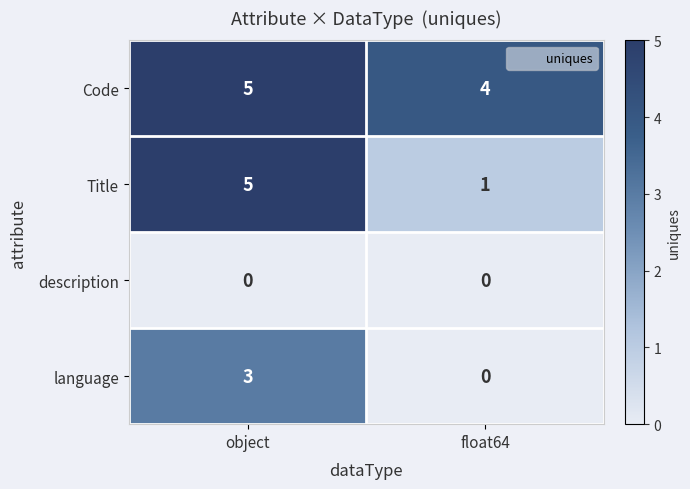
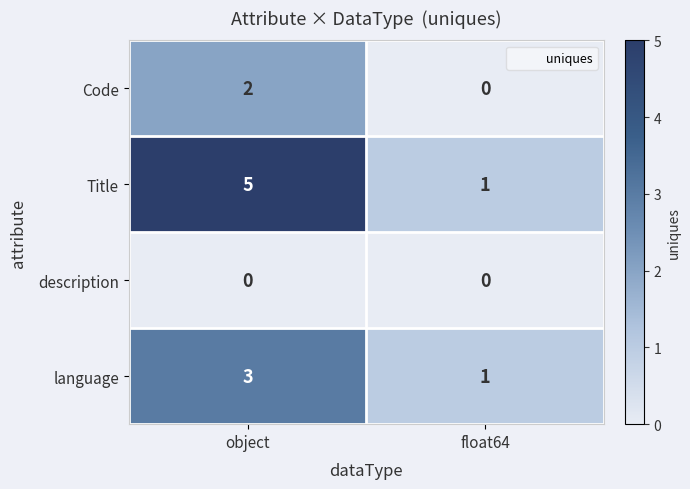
Code, object: 5 -> 2
Code, float64: 4 -> 0
language, float64: 0 -> 1
